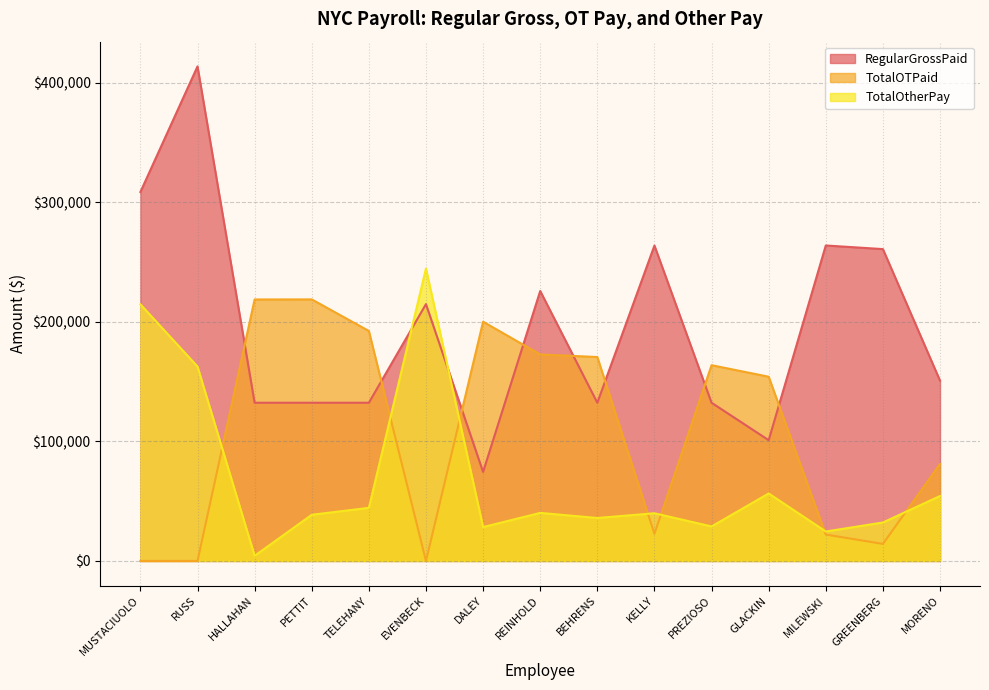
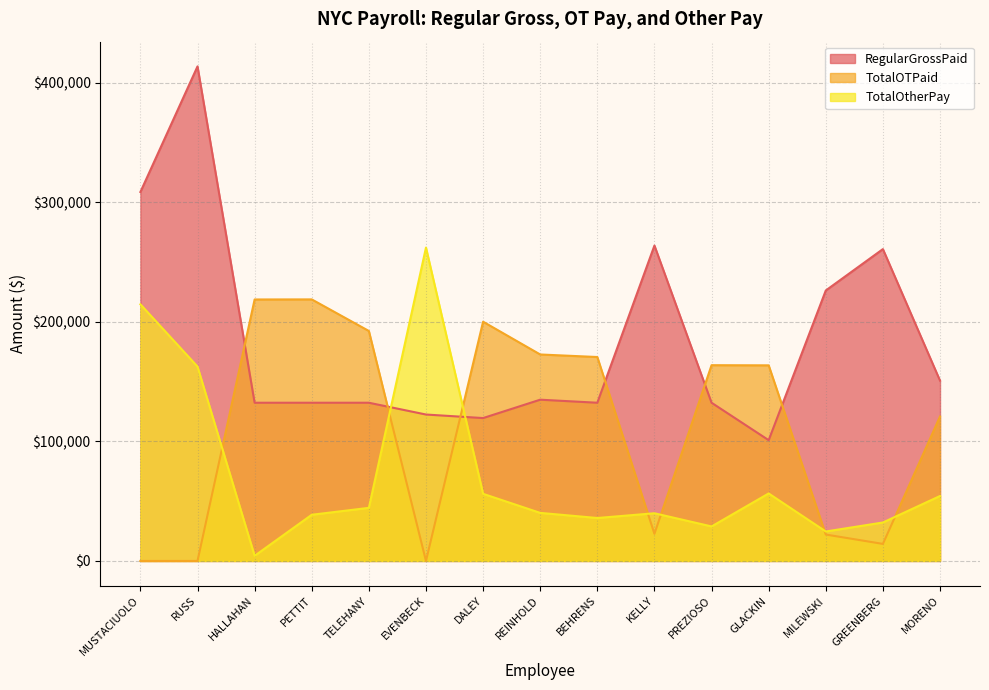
RegularGrossPaid, EVENBECK: $215,000 -> $122,000
TotalOtherPay, EVENBECK: $244,000 -> $262,000
RegularGrossPaid, DALEY: $74,000 -> $119,000
TotalOtherPay, DALEY: $28,000 -> $56,000
RegularGrossPaid, REINHOLD: $226,000 -> $135,000
TotalOTPaid, GLACKIN: $154,000 -> $164,000
RegularGrossPaid, MILEWSKI: $264,000 -> $226,000
TotalOTPaid, MORENO: $81,000 -> $121,000
